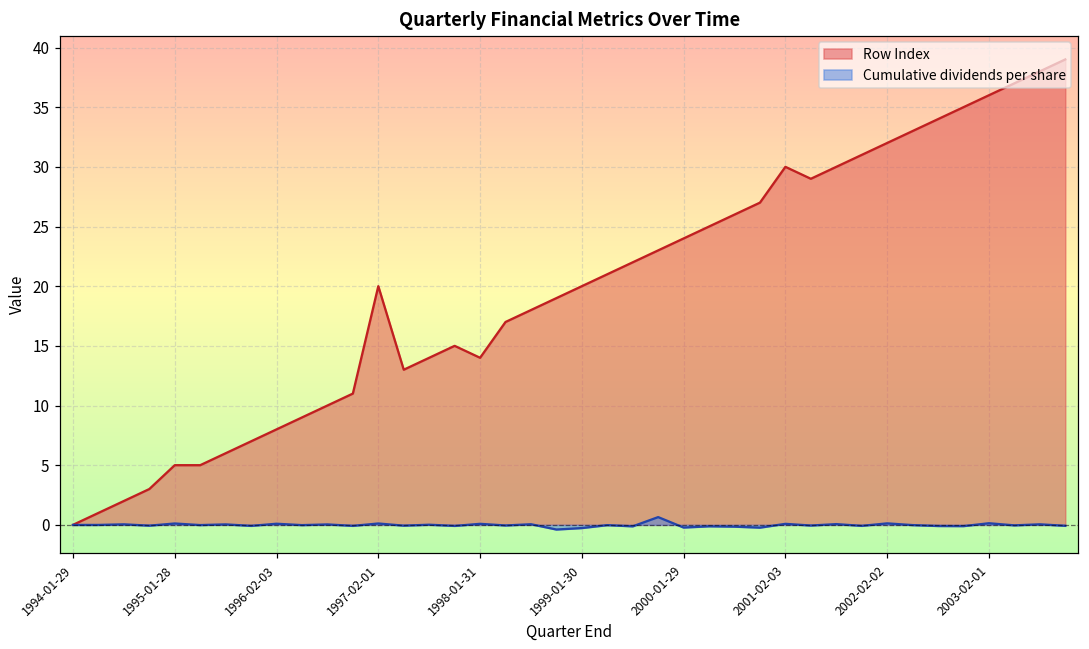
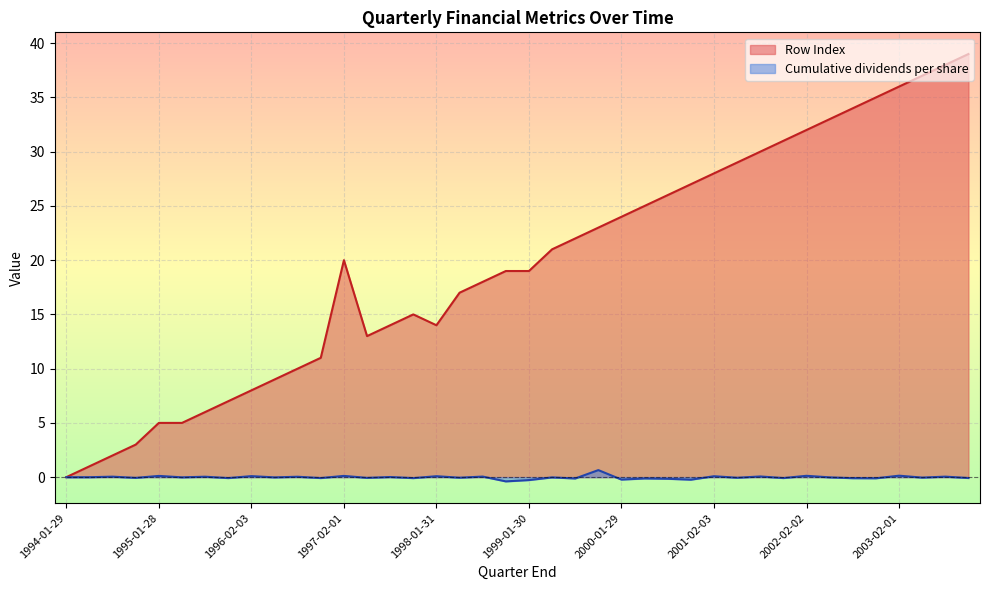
Row Index, 1999-01-30: 20 -> 19
Row Index, 2001-02-03: 30 -> 28
